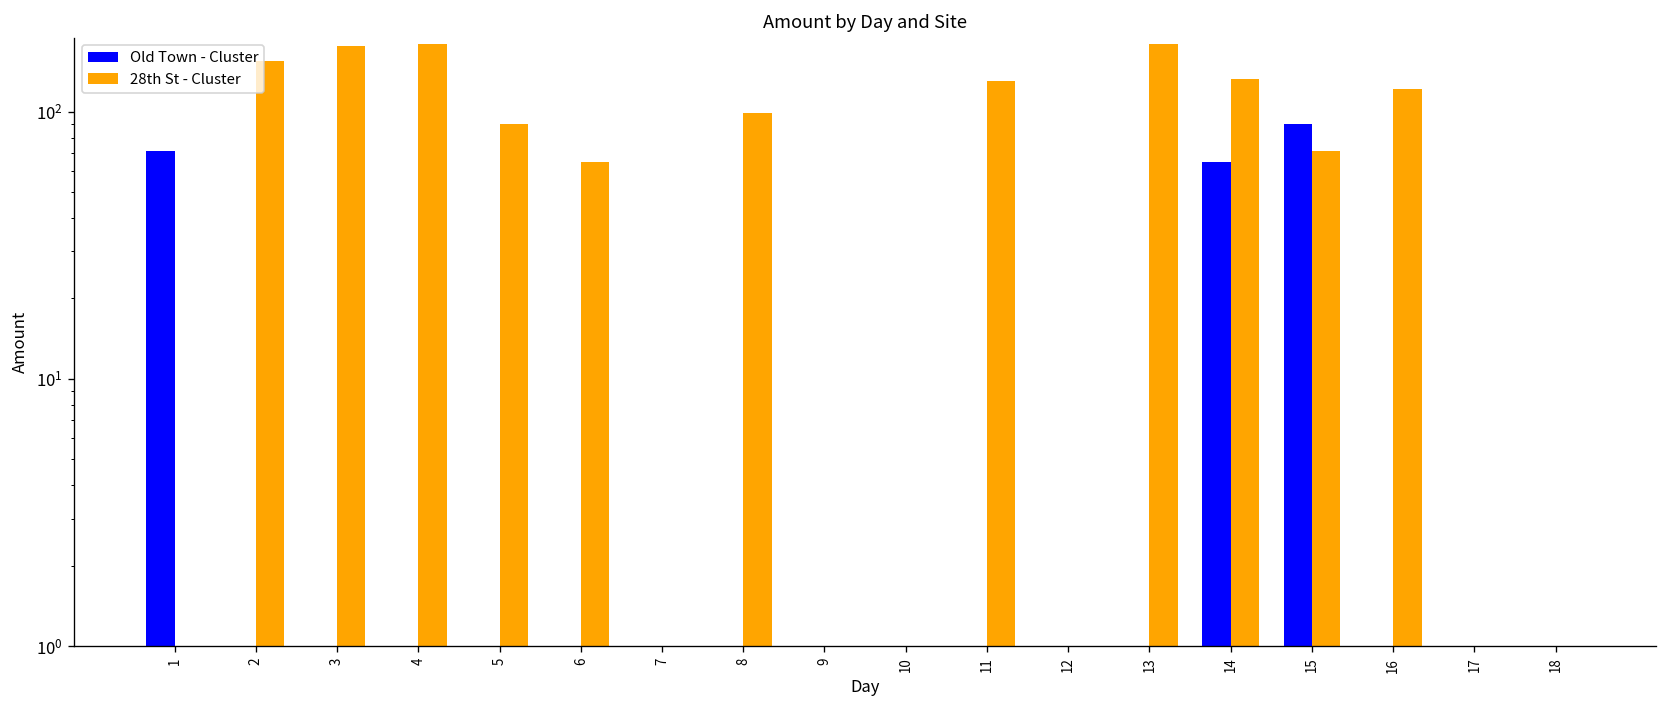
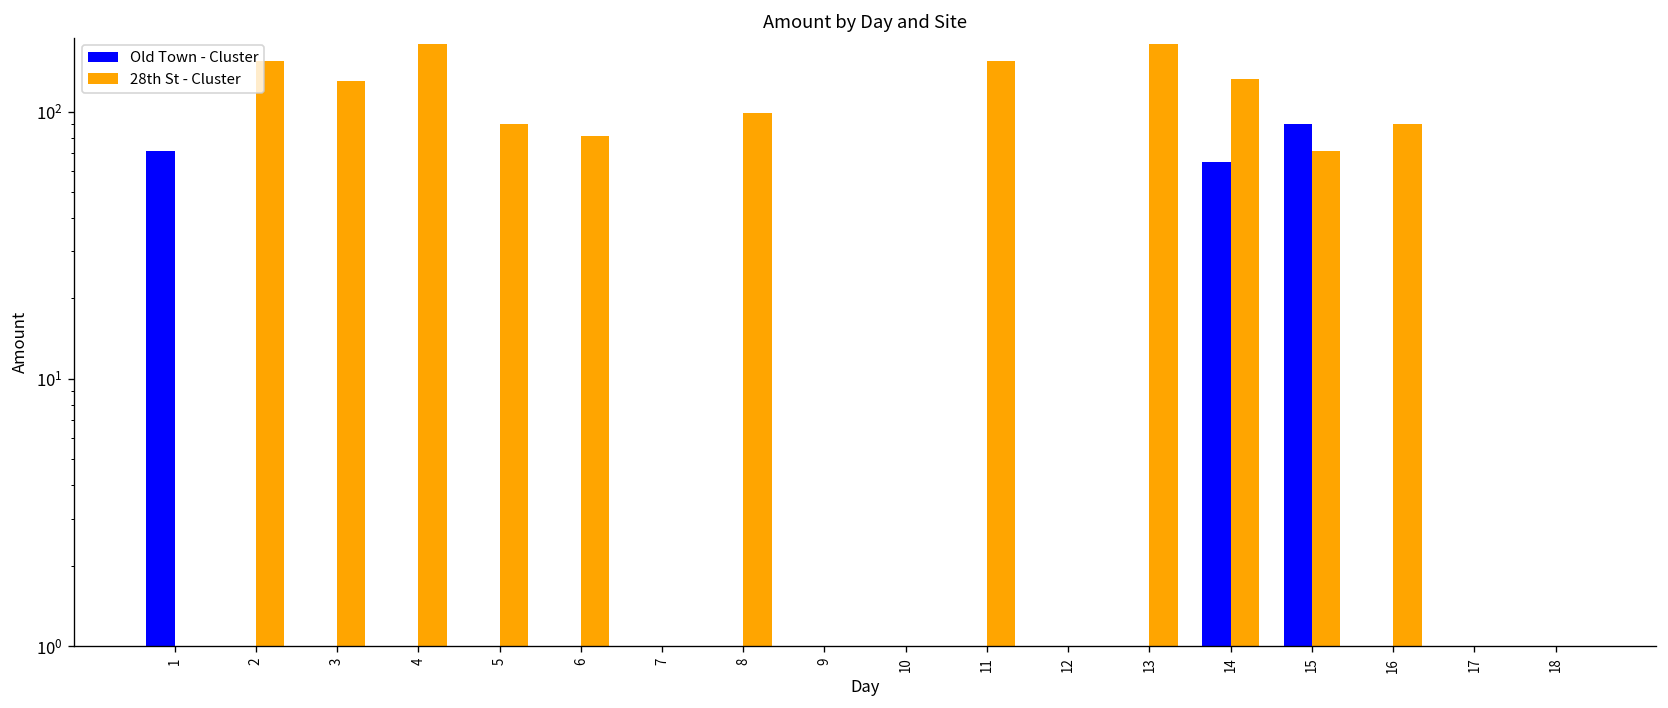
28th St - Cluster, 3: 180 -> 130
28th St - Cluster, 6: 65 -> 81
28th St - Cluster, 11: 130 -> 160
28th St - Cluster, 16: 120 -> 90
